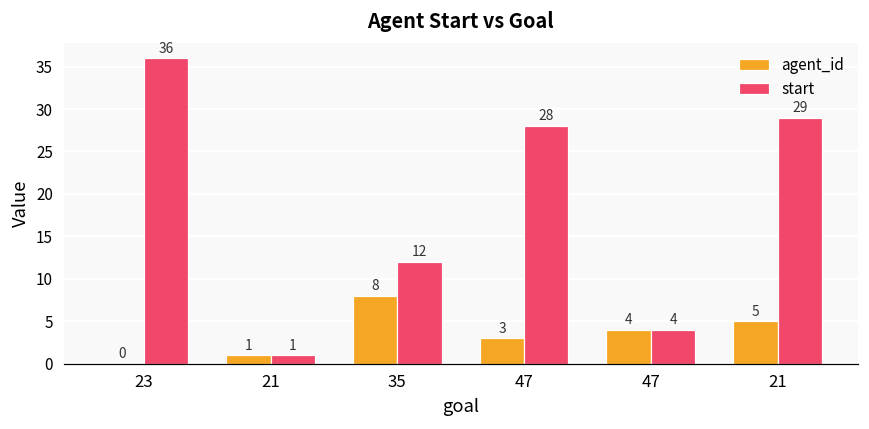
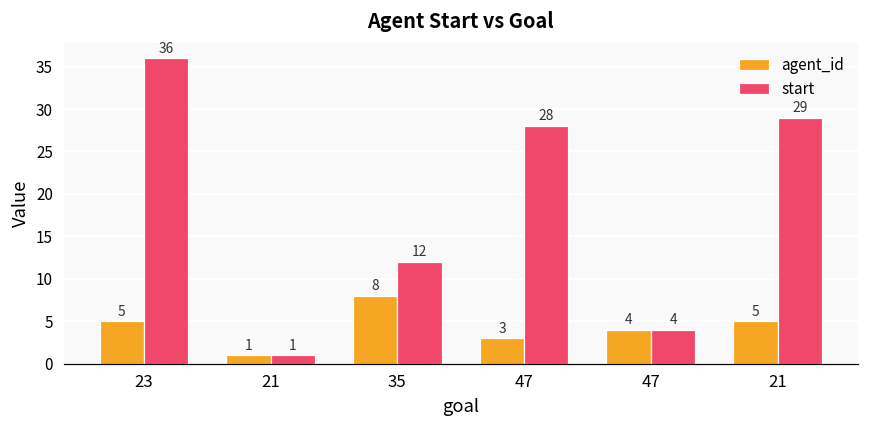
agent_id, 23: 0 -> 5
